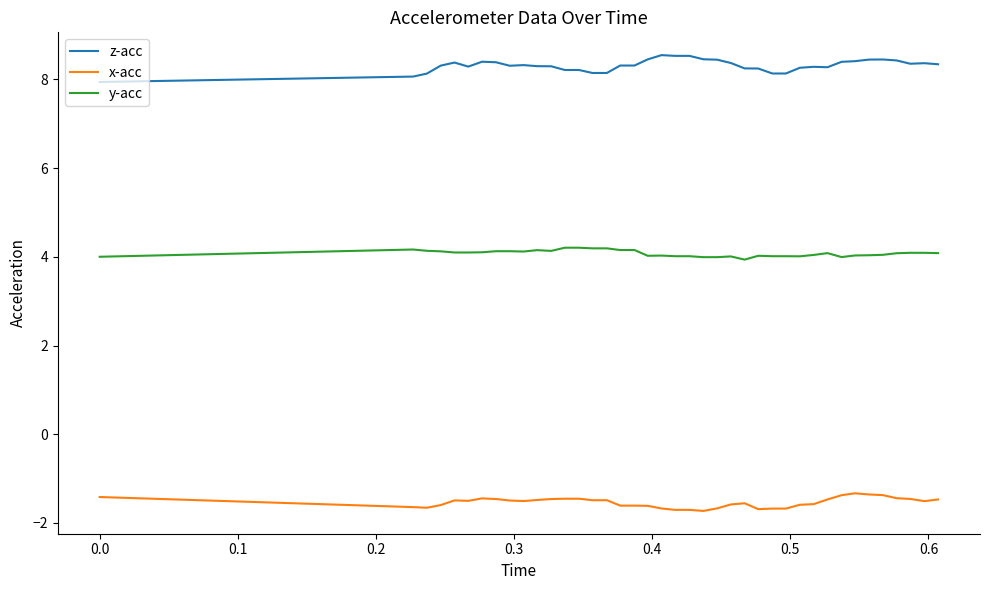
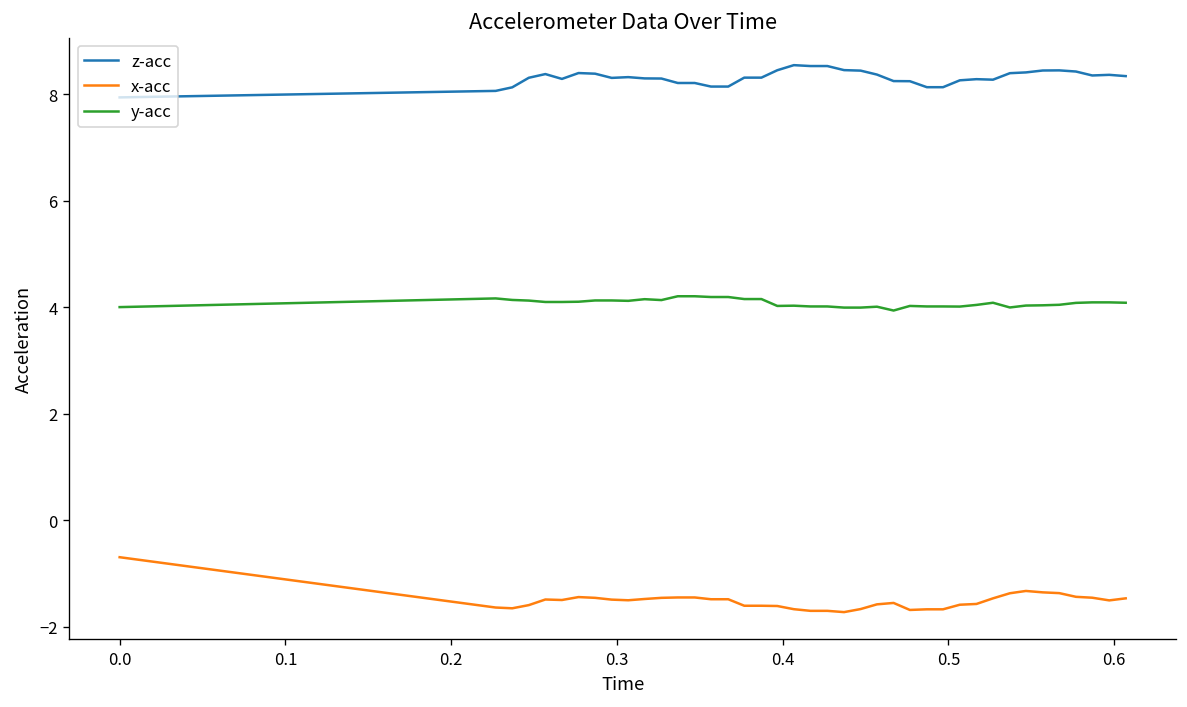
x-acc, 0.0: -1.4 -> -0.7
